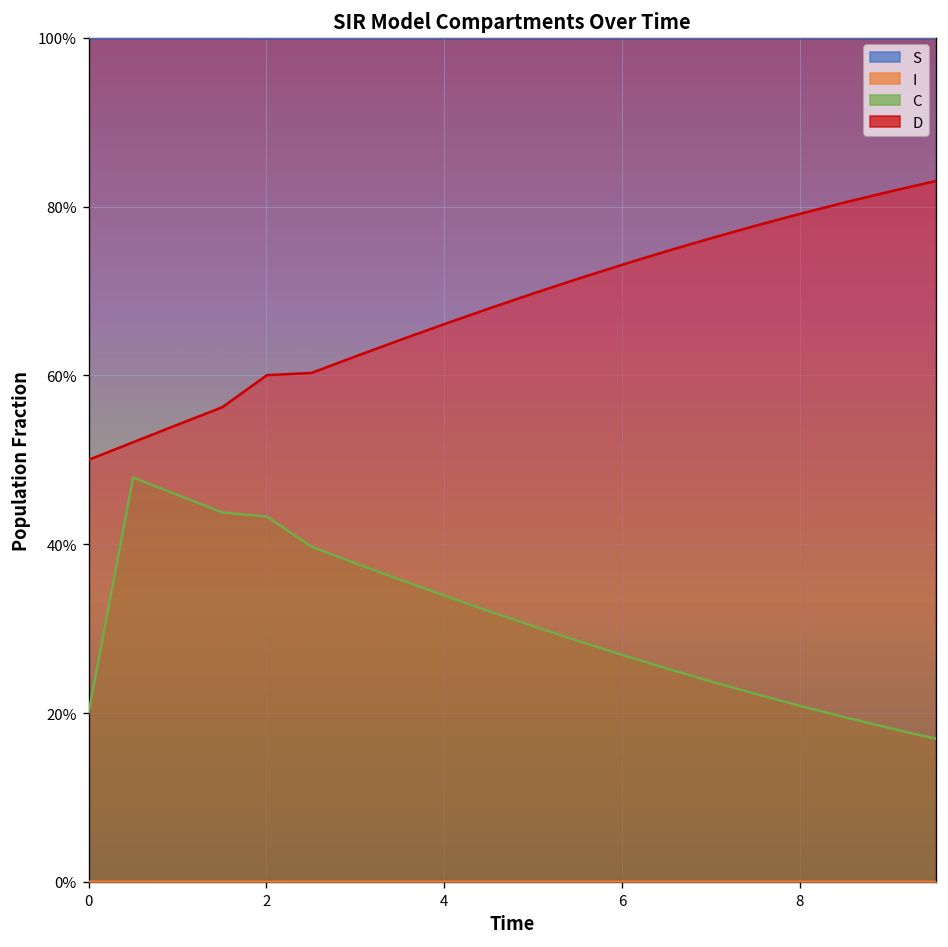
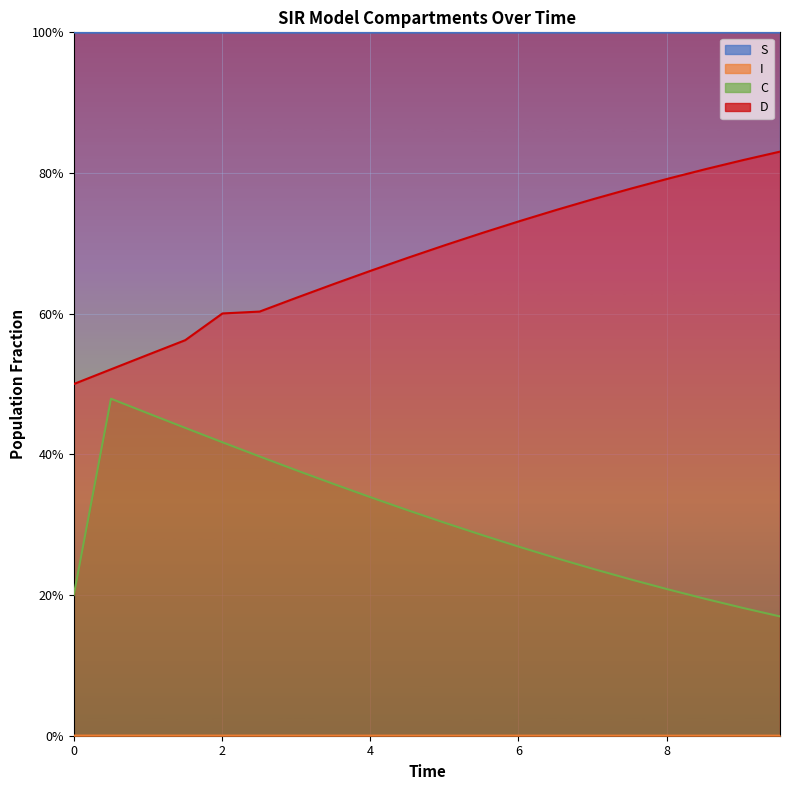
C, 2: 43% -> 42%
